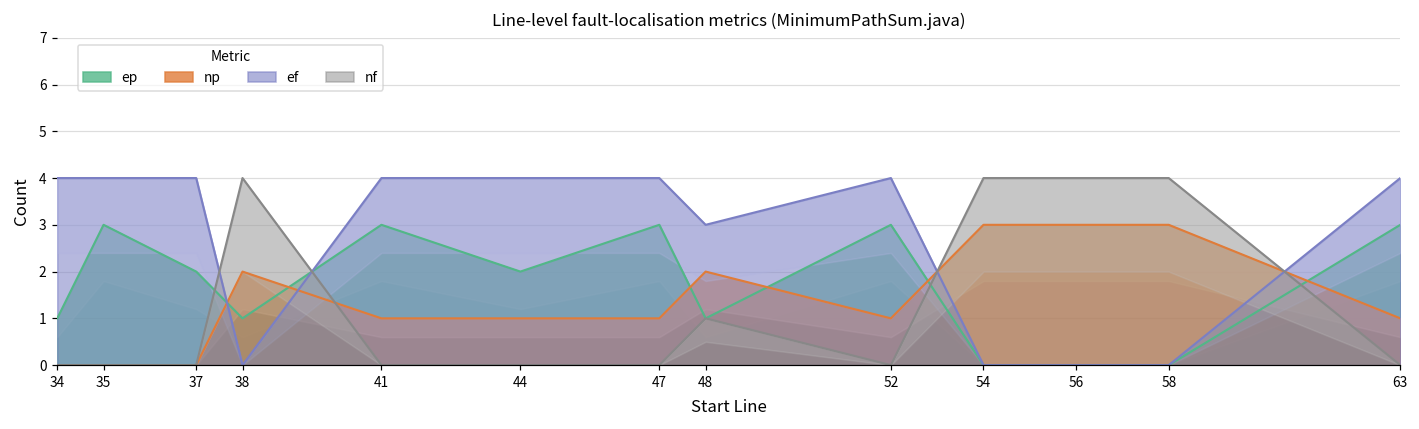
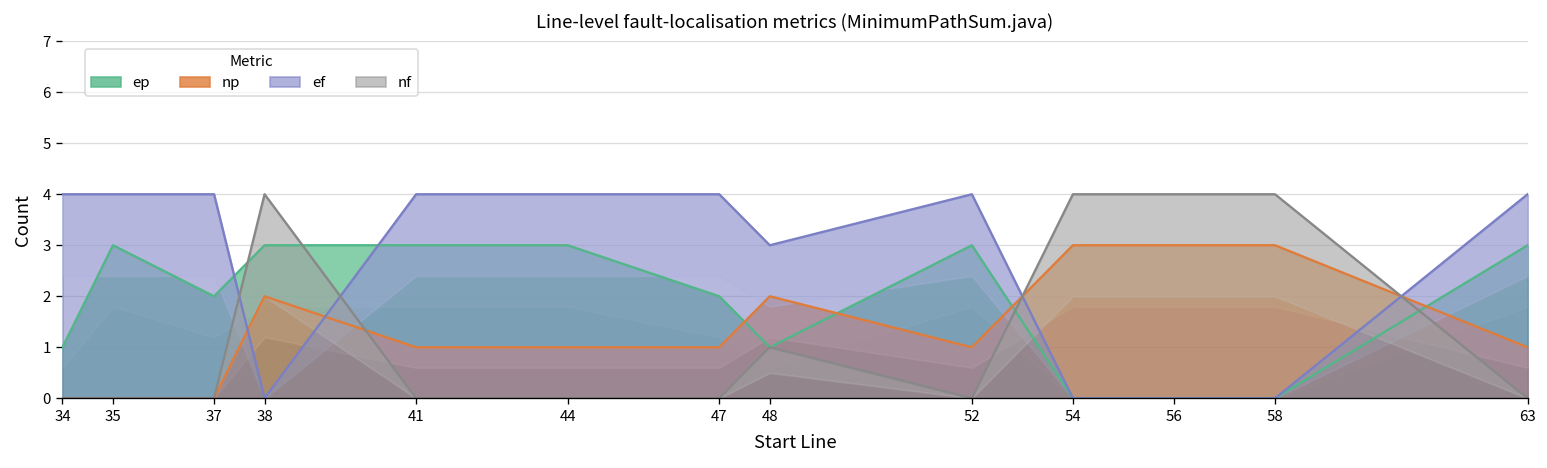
ep, 38: 1 -> 3
ep, 44: 2 -> 3
ep, 47: 3 -> 2
